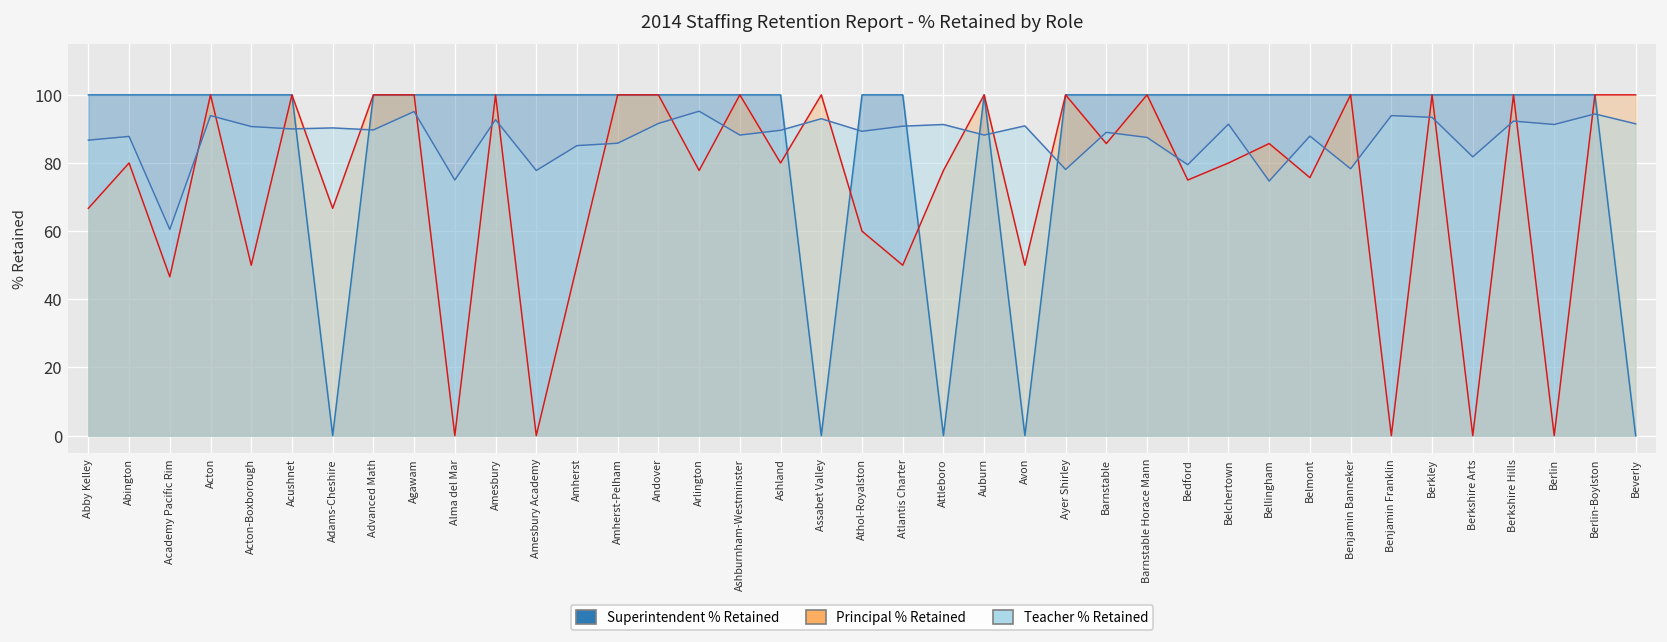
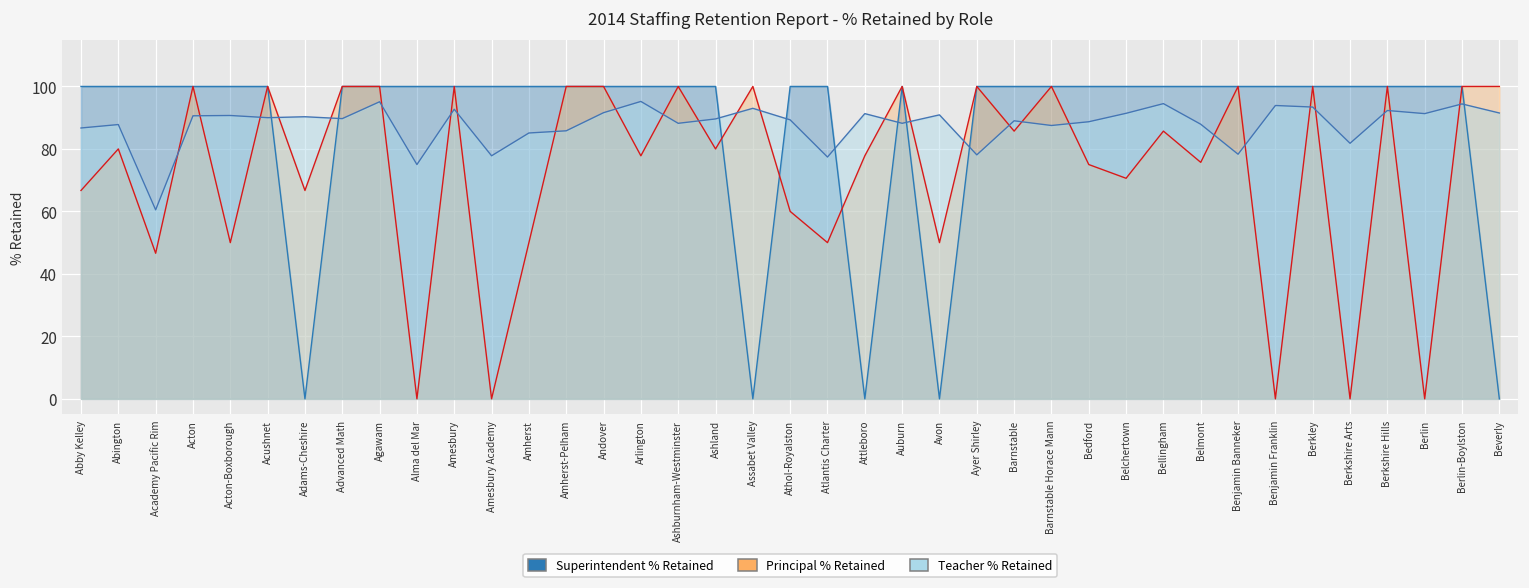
Teacher % Retained, Acton: 94 -> 91
Teacher % Retained, Atlantis Charter: 91 -> 77
Teacher % Retained, Bedford: 80 -> 89
Principal % Retained, Belchertown: 80 -> 71
Teacher % Retained, Bellingham: 75 -> 95
